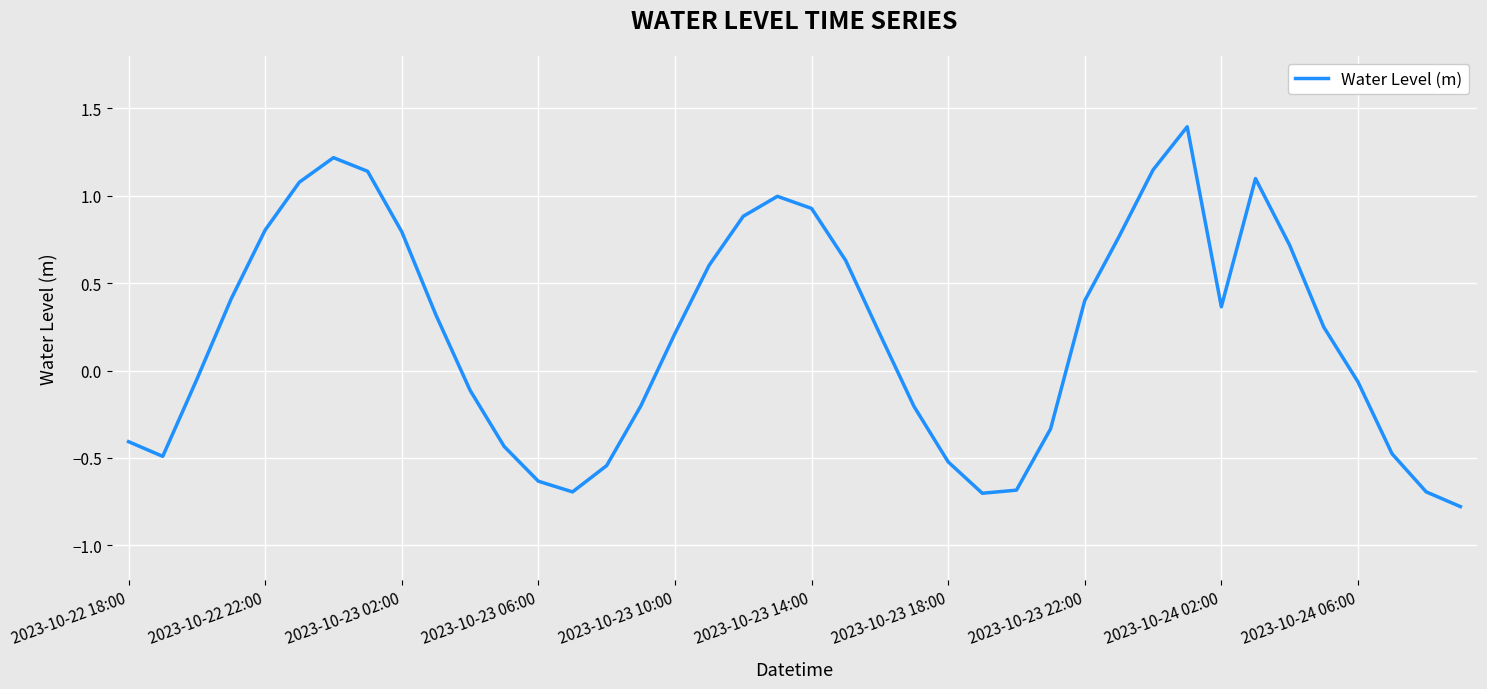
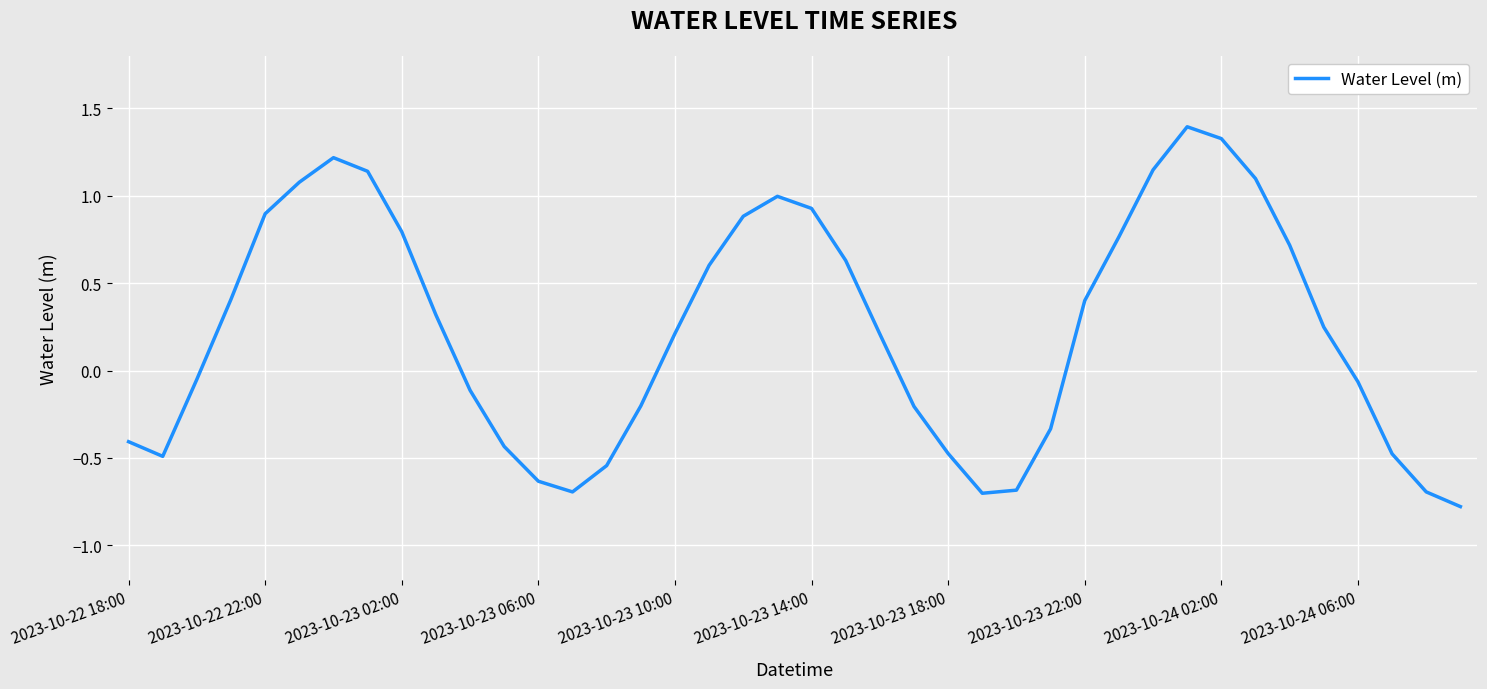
2023-10-22 22:00: 0.80 -> 0.90
2023-10-23 18:00: -0.52 -> -0.47
2023-10-24 02:00: 0.36 -> 1.33
